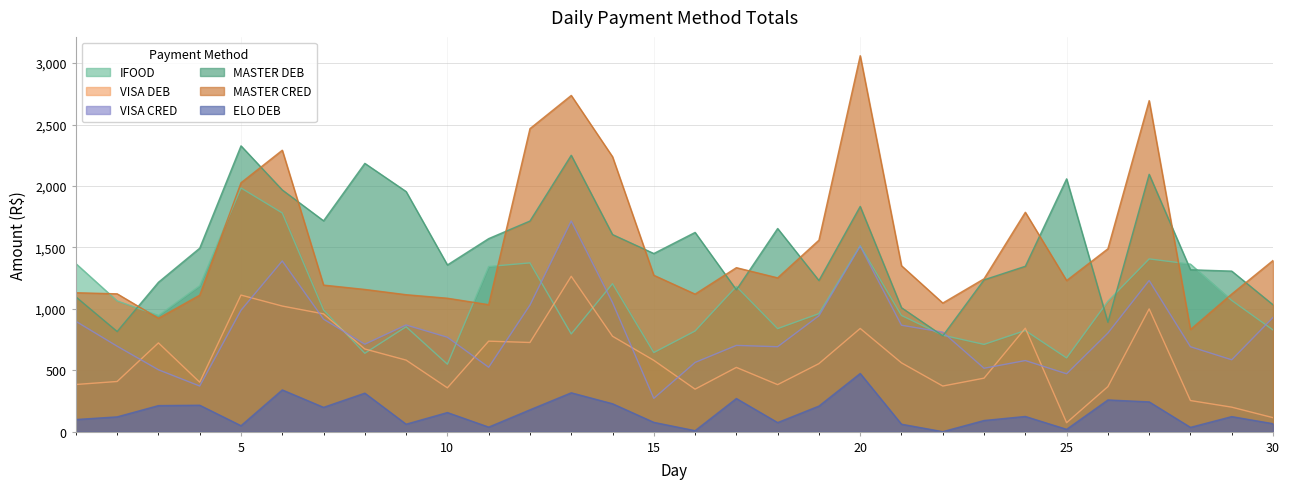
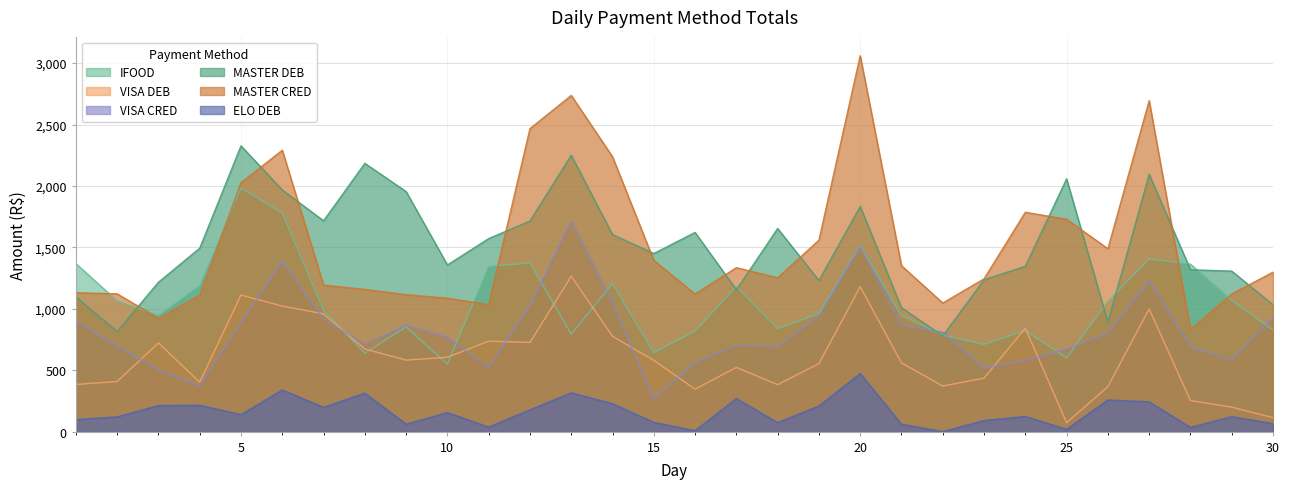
VISA CRED, 5: 990 -> 890
ELO DEB, 5: 50 -> 140
VISA DEB, 10: 360 -> 610
MASTER CRED, 15: 1,270 -> 1,390
VISA DEB, 20: 840 -> 1,180
VISA CRED, 25: 470 -> 670
MASTER CRED, 25: 1,230 -> 1,730
MASTER CRED, 30: 1,390 -> 1,300
